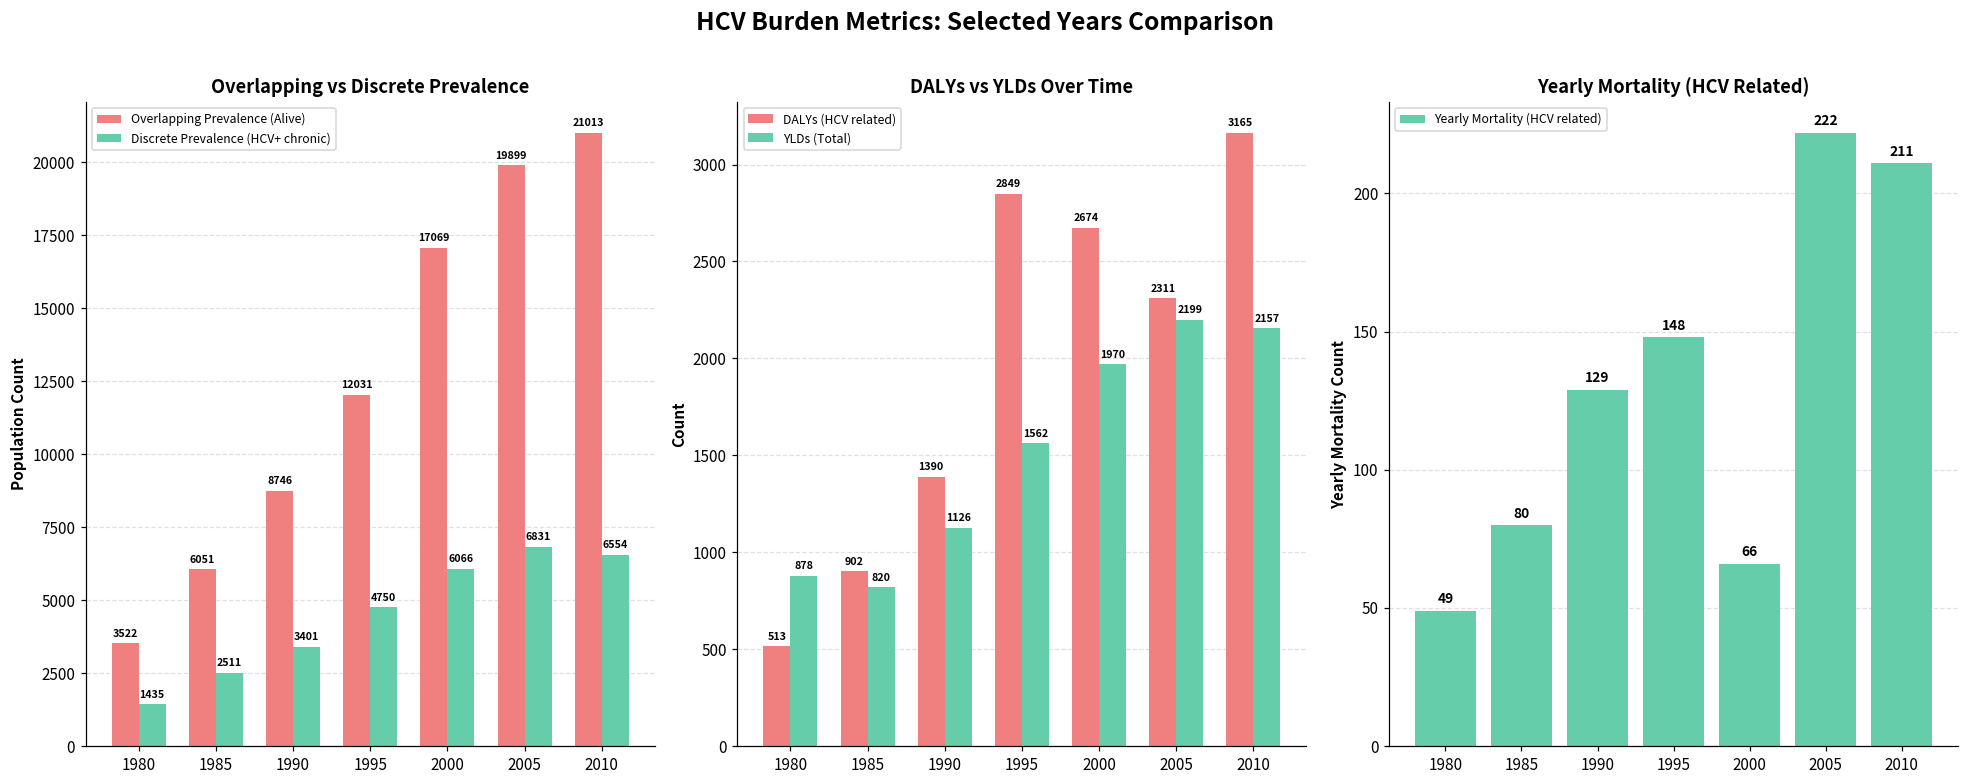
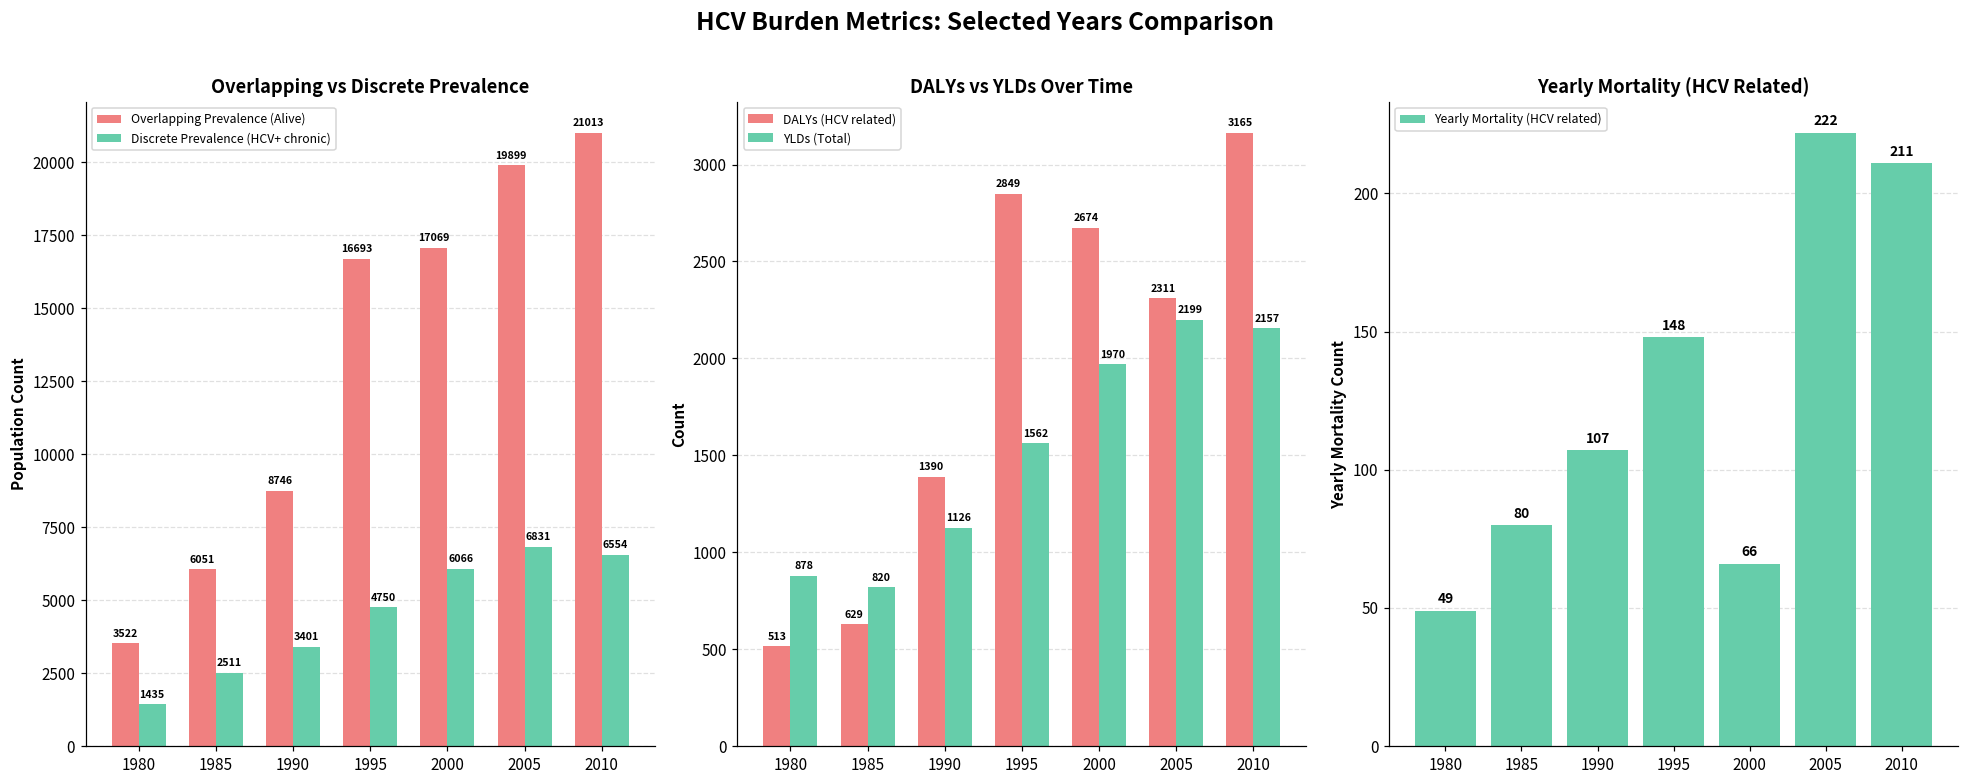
Overlapping vs Discrete Prevalence, Overlapping Prevalence (Alive), 1995: 12031 -> 16693
DALYs vs YLDs Over Time, DALYs (HCV related), 1985: 902 -> 629
Yearly Mortality (HCV Related), 1990: 129 -> 107
